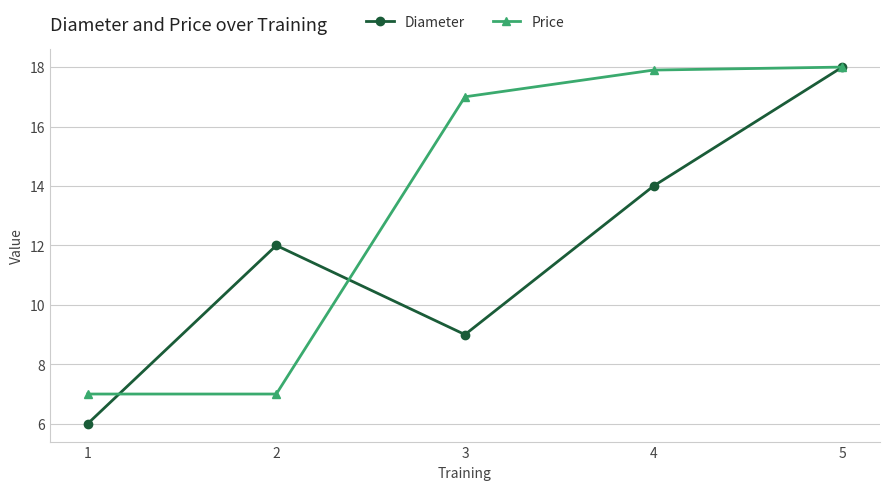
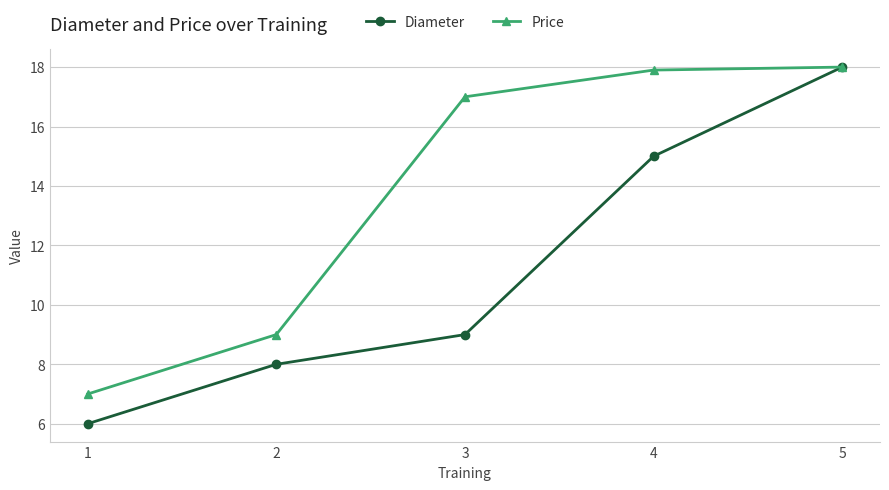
Diameter, 2: 12 -> 8
Price, 2: 7 -> 9
Diameter, 4: 14 -> 15
